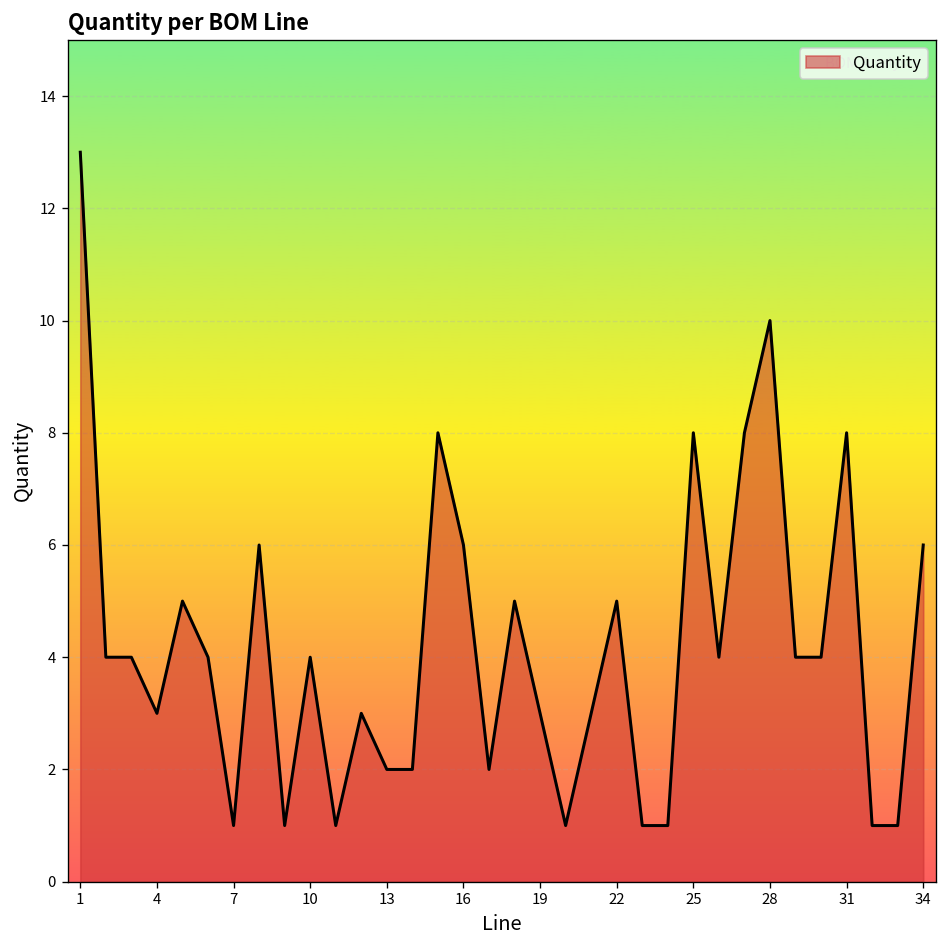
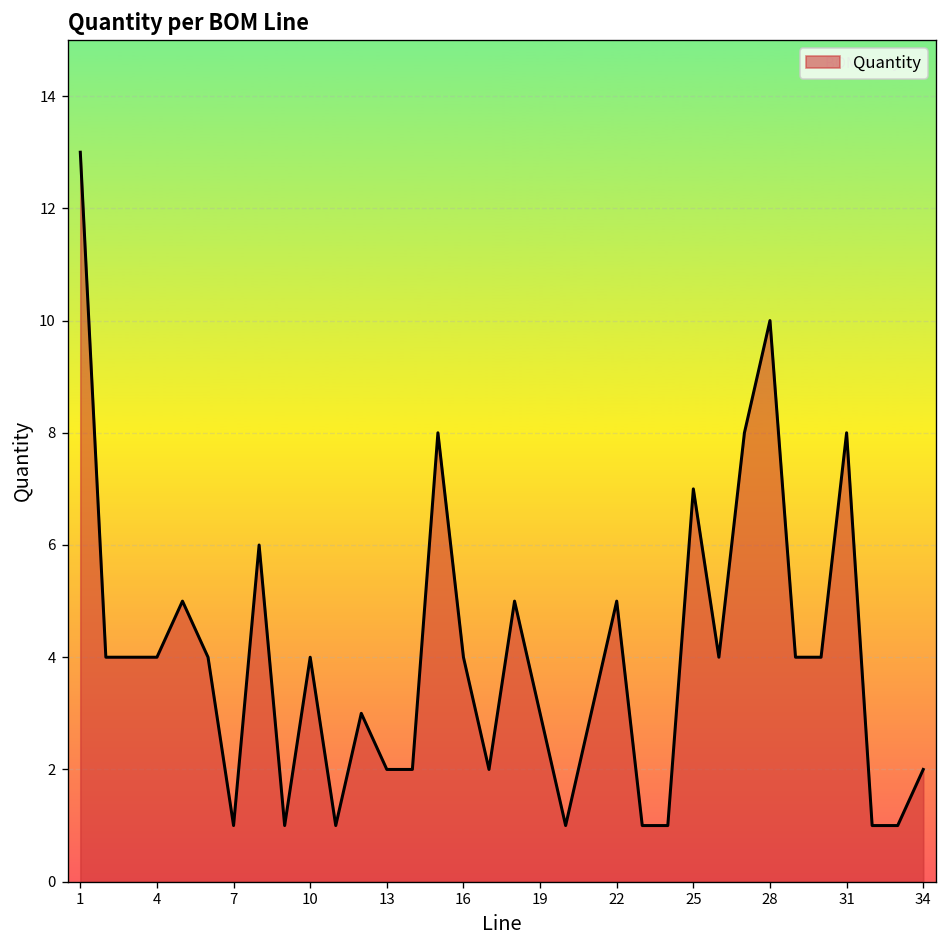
4: 3 -> 4
16: 6 -> 4
25: 8 -> 7
34: 6 -> 2
